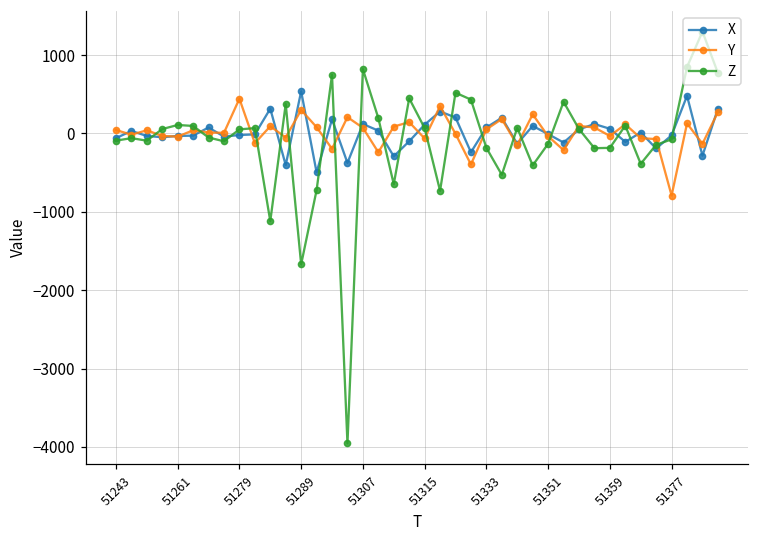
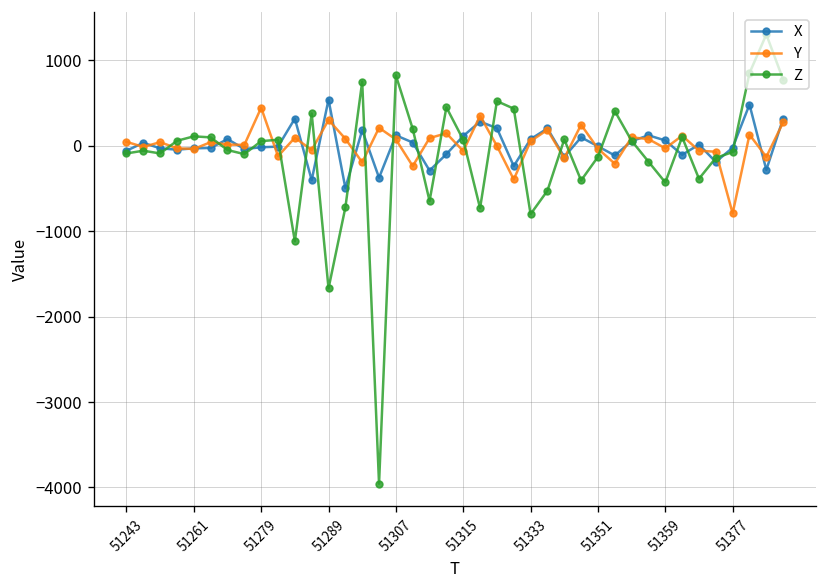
Z, 51333: -200 -> -800
Z, 51359: -200 -> -400
